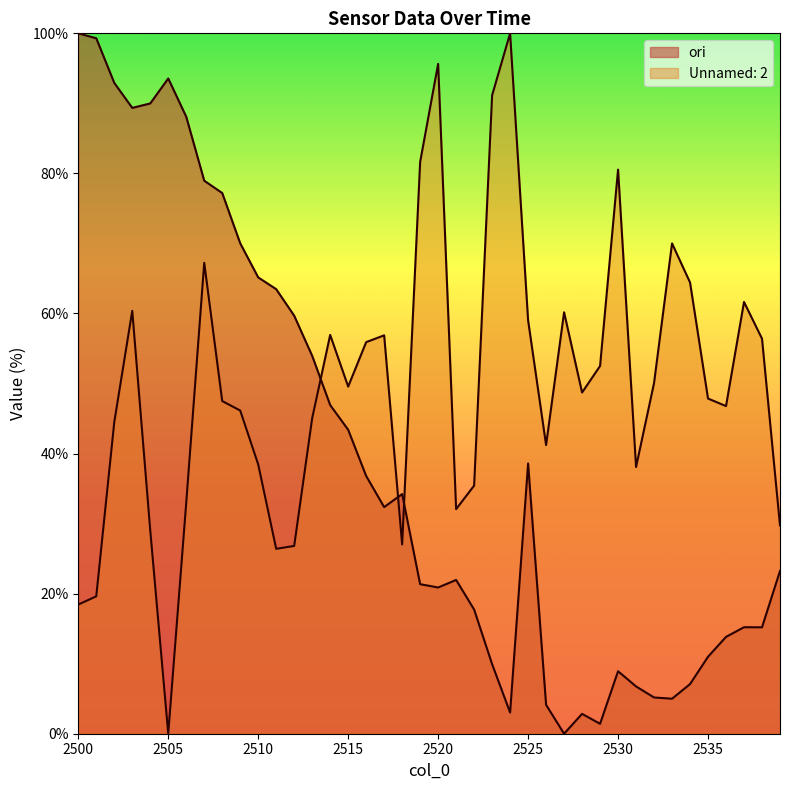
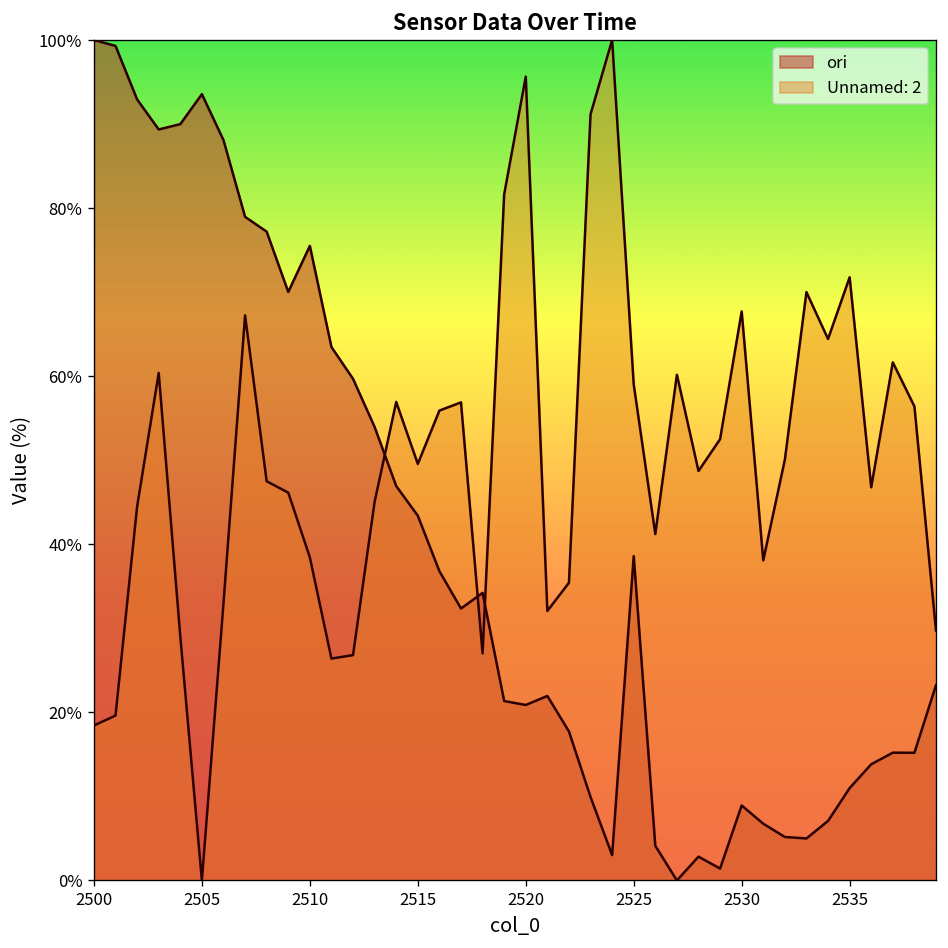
ori, 2510: 65% -> 76%
Unnamed: 2, 2530: 81% -> 68%
Unnamed: 2, 2535: 48% -> 72%
